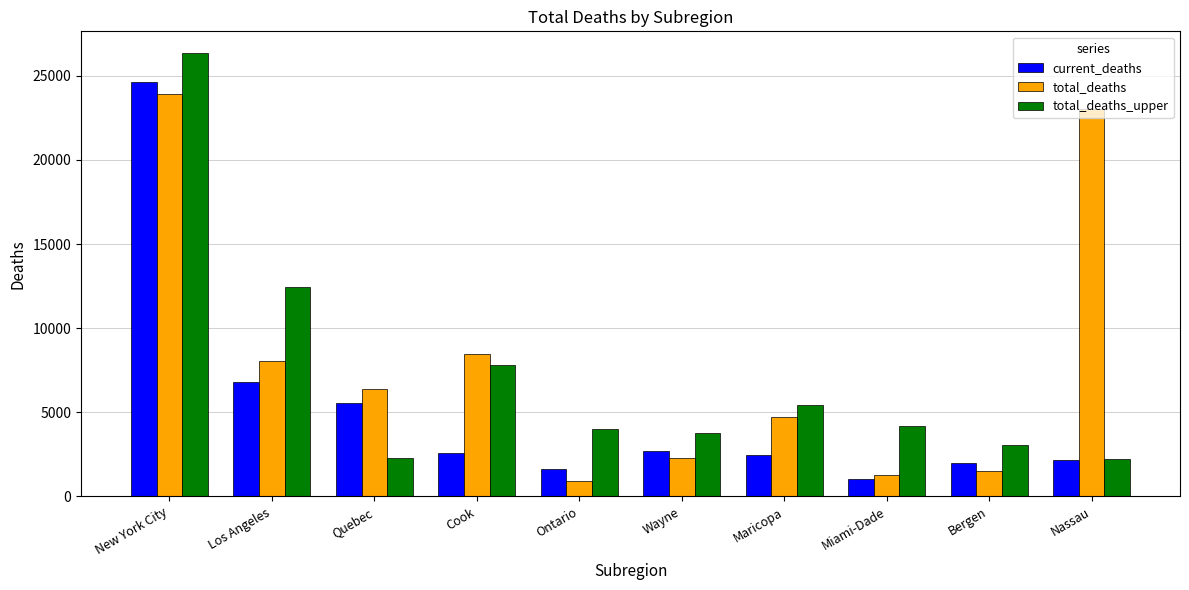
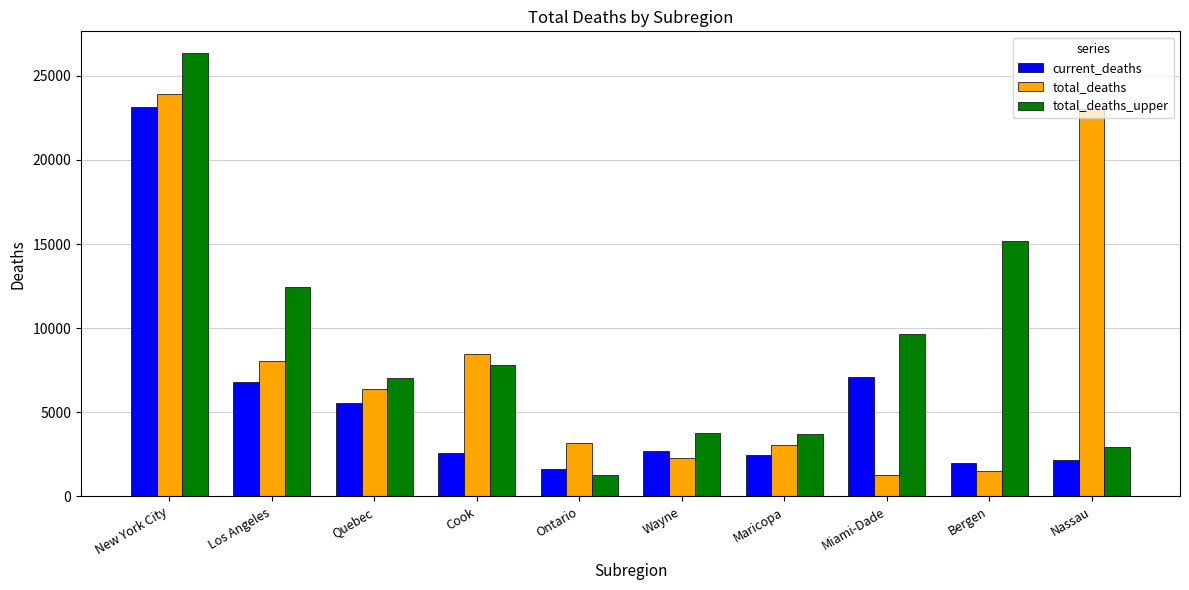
current_deaths, New York City: 24600 -> 23100
total_deaths_upper, Quebec: 2300 -> 7100
total_deaths, Ontario: 900 -> 3200
total_deaths_upper, Ontario: 4000 -> 1300
total_deaths, Maricopa: 4700 -> 3100
total_deaths_upper, Maricopa: 5500 -> 3700
current_deaths, Miami-Dade: 1000 -> 7100
total_deaths_upper, Miami-Dade: 4200 -> 9700
total_deaths_upper, Bergen: 3000 -> 15200
total_deaths_upper, Nassau: 2200 -> 2900
